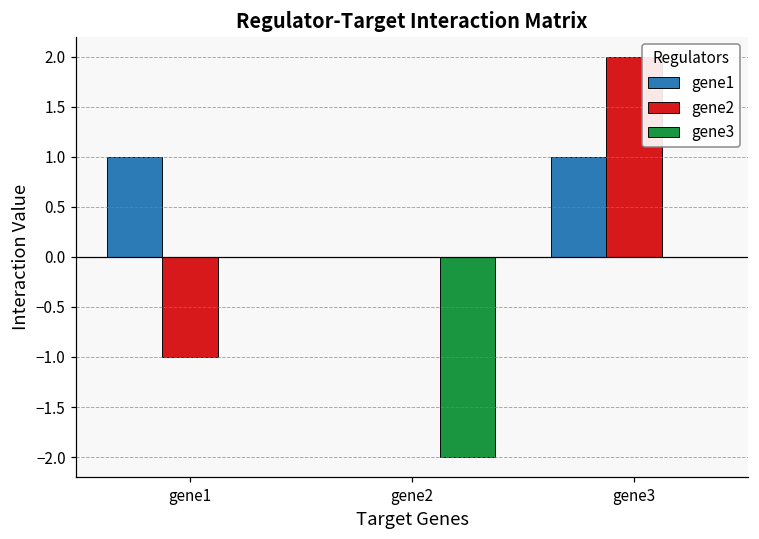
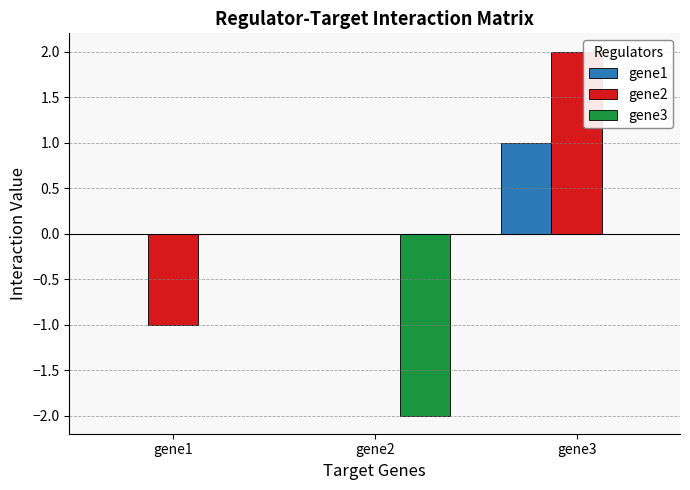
gene1, gene1: 1 -> 0
